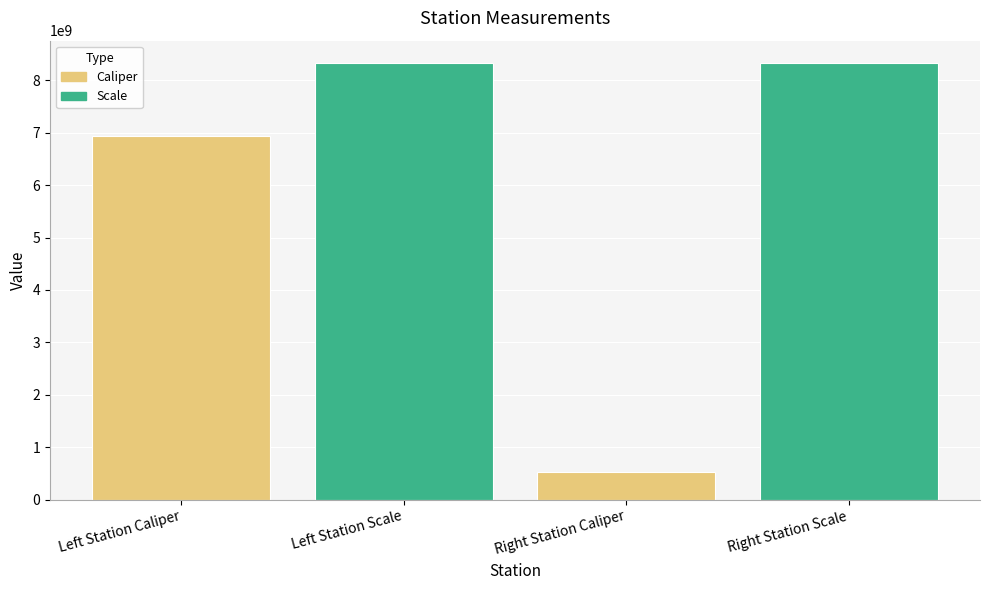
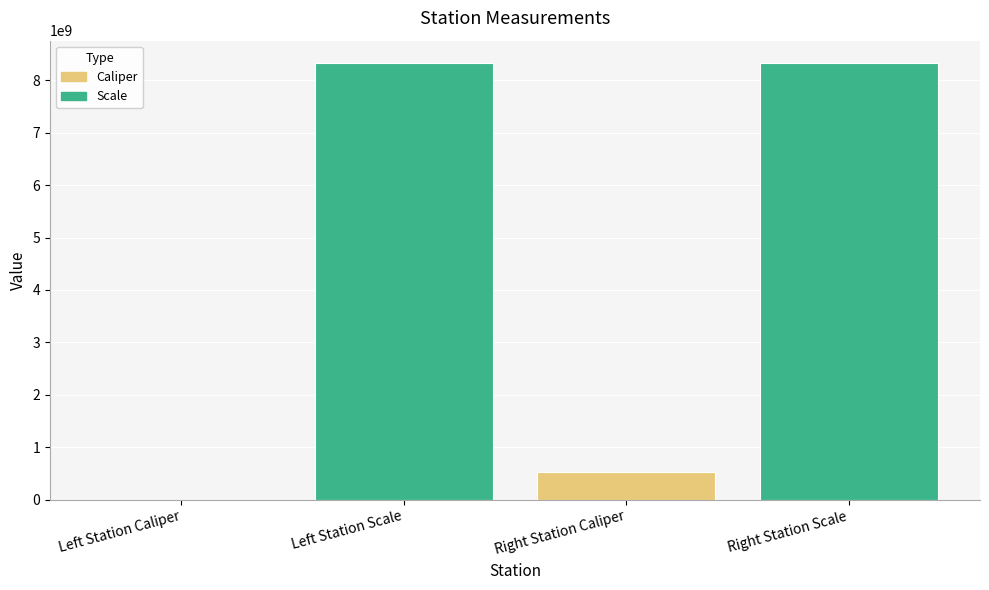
Left Station Caliper: 6900000000 -> 0
